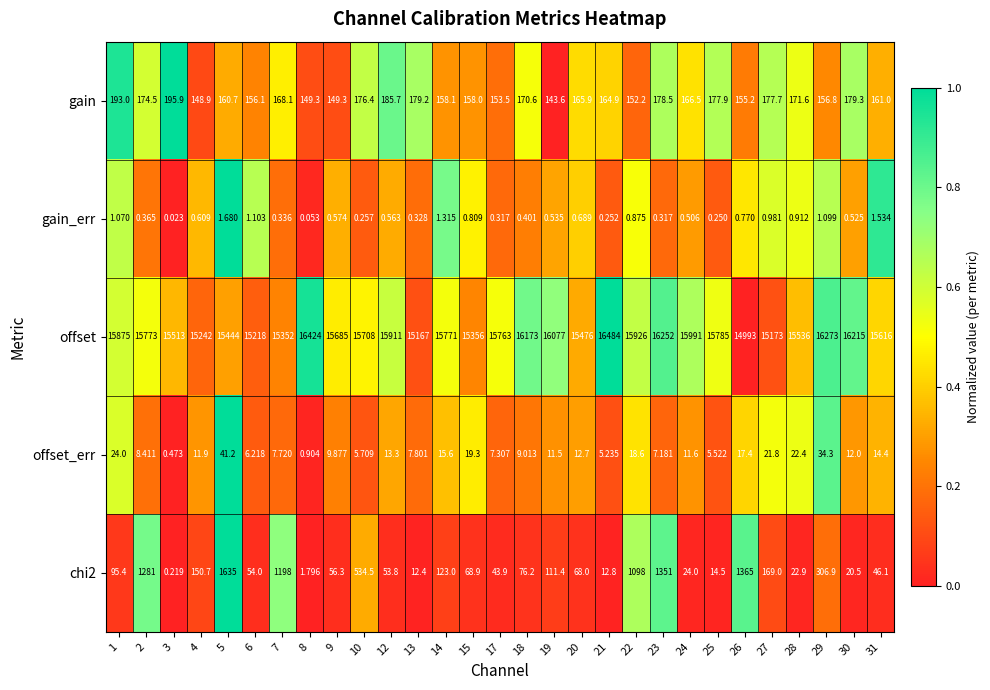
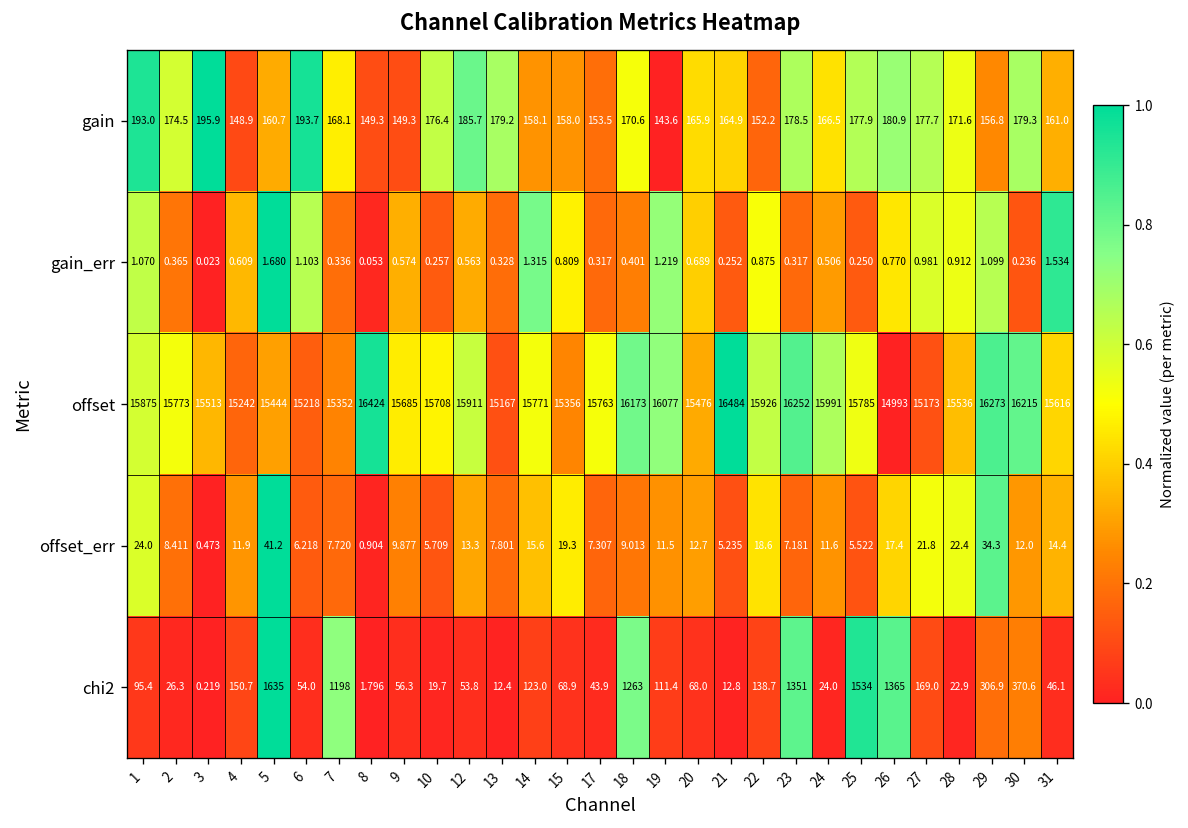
gain, 6: 156.1 -> 193.7
gain, 26: 155.2 -> 180.9
gain_err, 19: 0.535 -> 1.219
gain_err, 30: 0.525 -> 0.236
chi2, 2: 1281 -> 26.3
chi2, 10: 534.5 -> 19.7
chi2, 18: 76.2 -> 1263
chi2, 22: 1098 -> 138.7
chi2, 25: 14.5 -> 1534
chi2, 30: 20.5 -> 370.6
